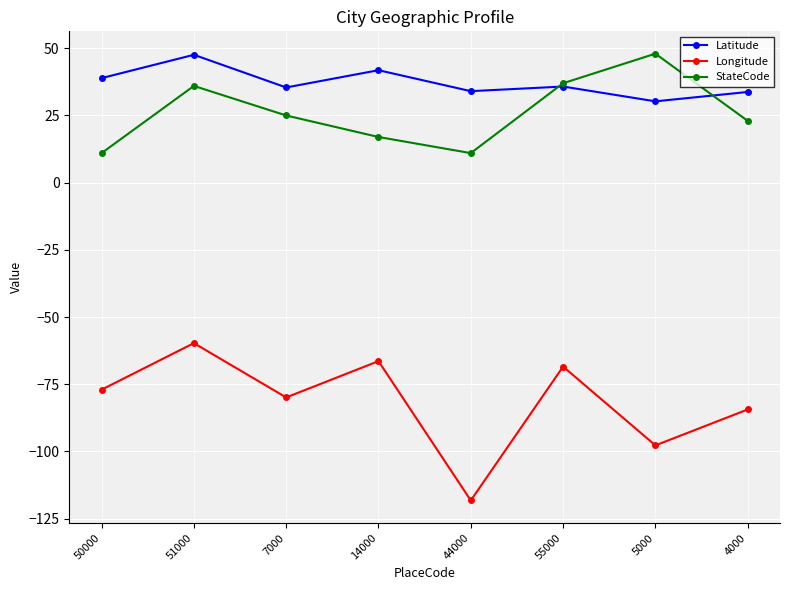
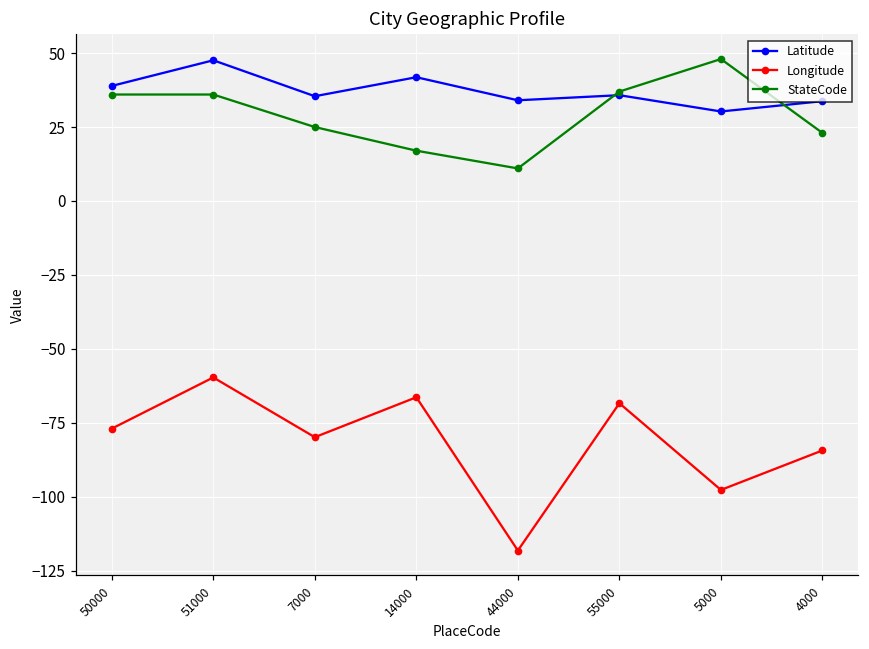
StateCode, 50000: 11 -> 36
